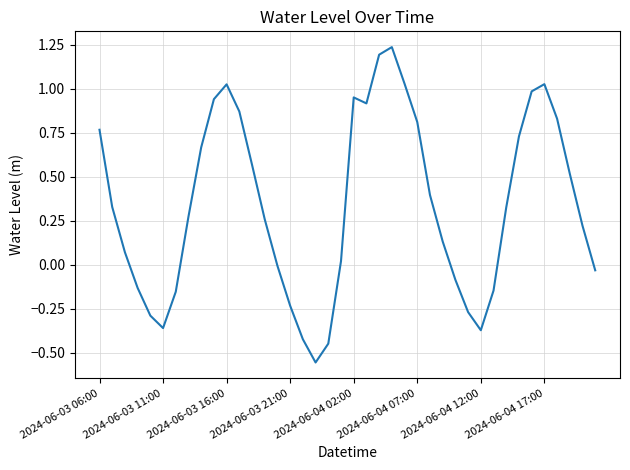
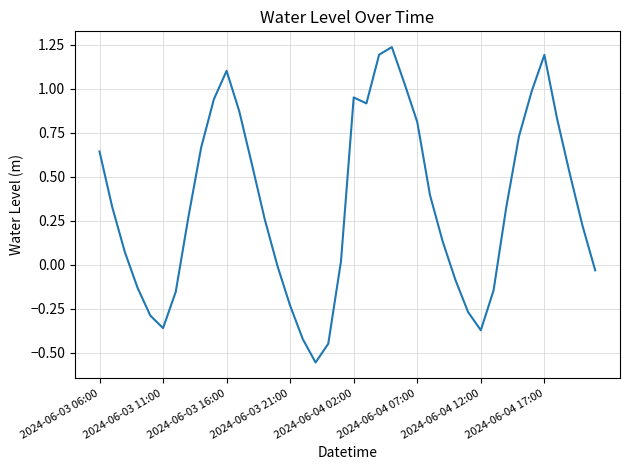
2024-06-03 06:00: 0.77 -> 0.64
2024-06-03 16:00: 1.02 -> 1.10
2024-06-04 17:00: 1.03 -> 1.19
